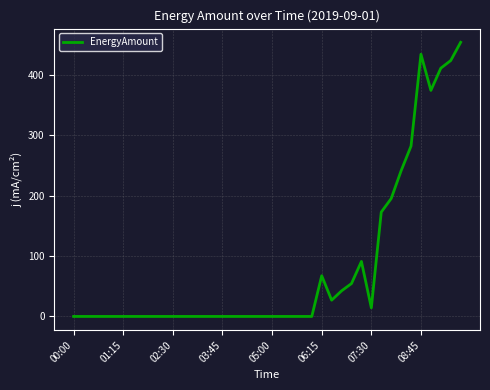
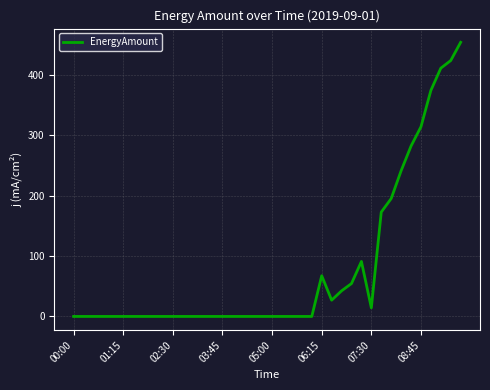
08:45: 430 -> 310
